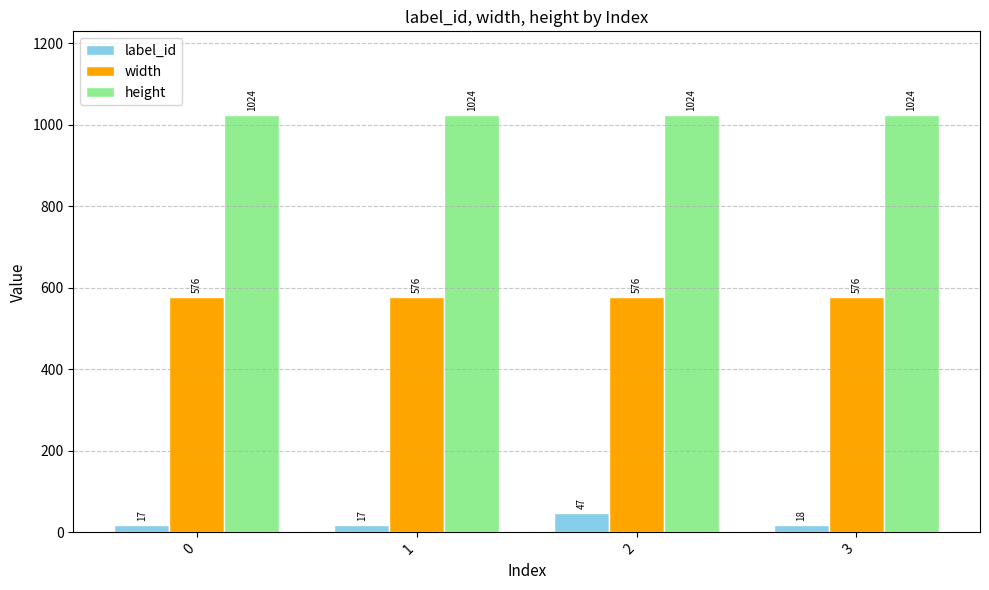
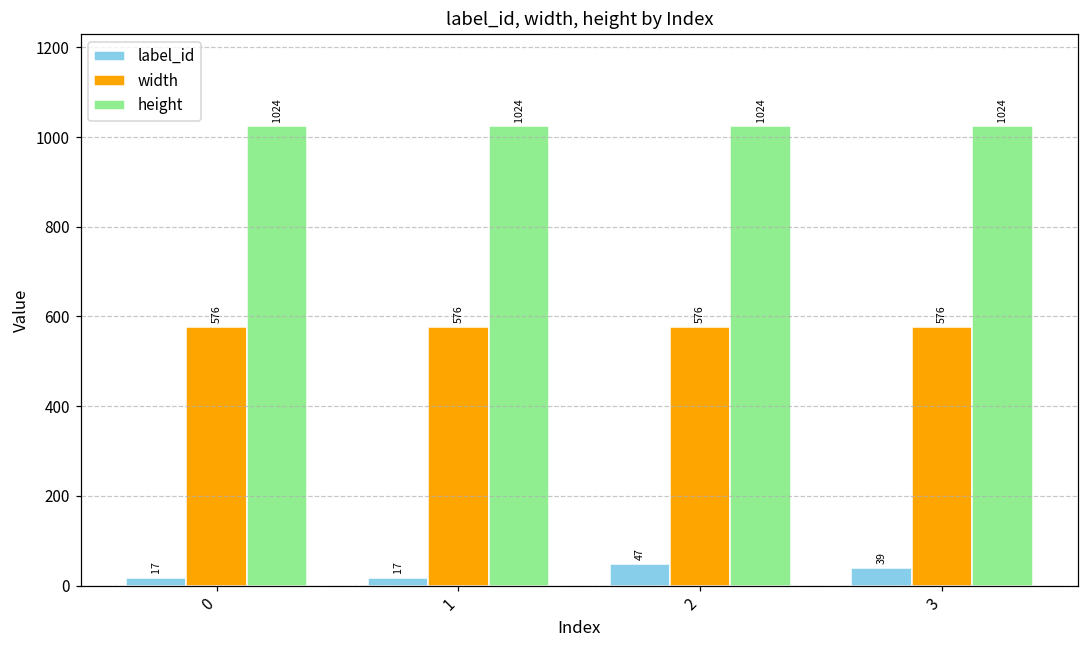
label_id, 3: 18 -> 39
